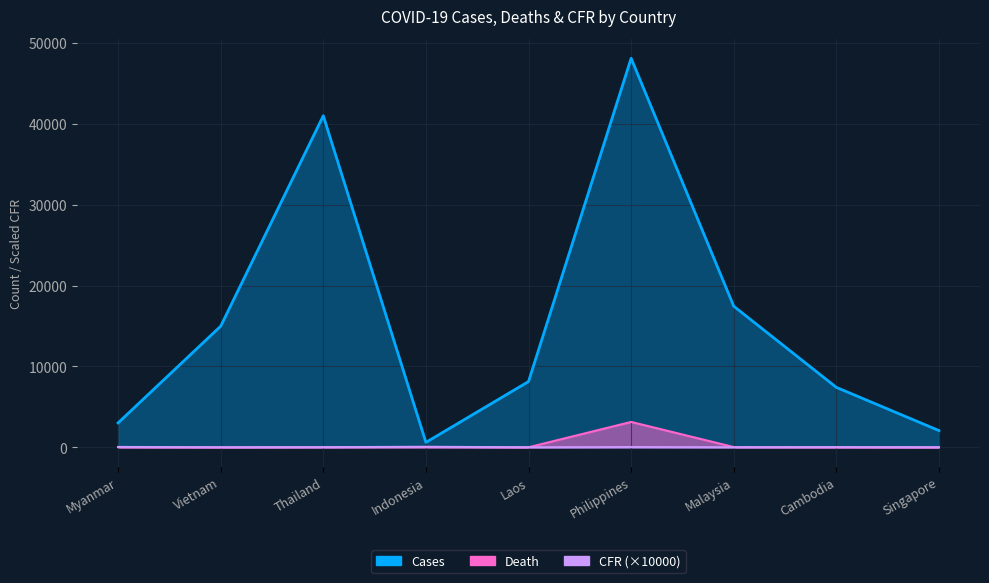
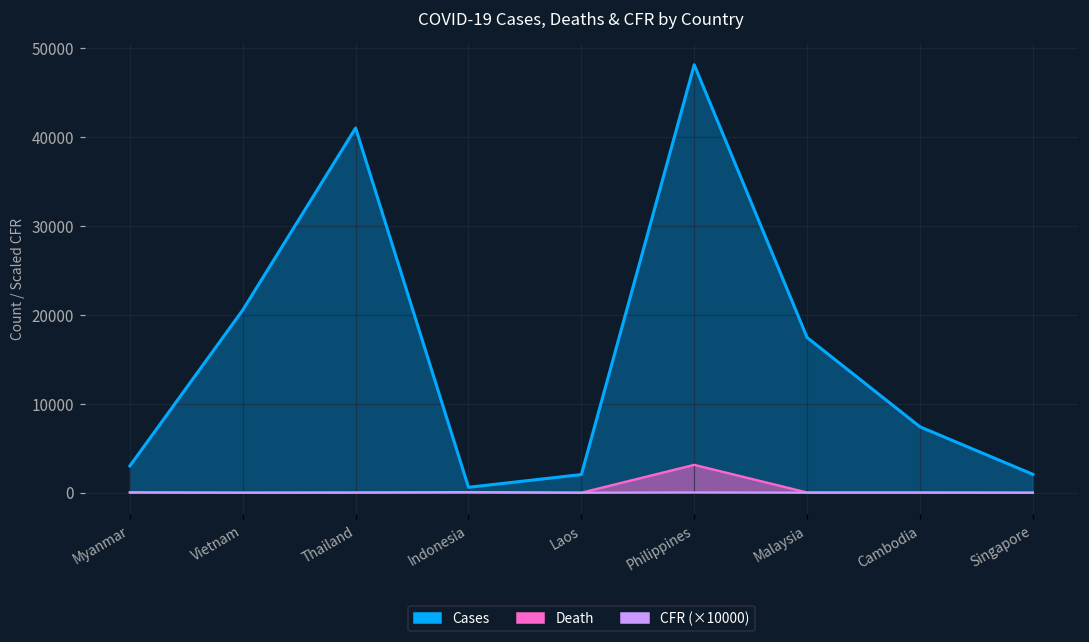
Cases, Vietnam: 15000 -> 21000
Cases, Laos: 8000 -> 2000
